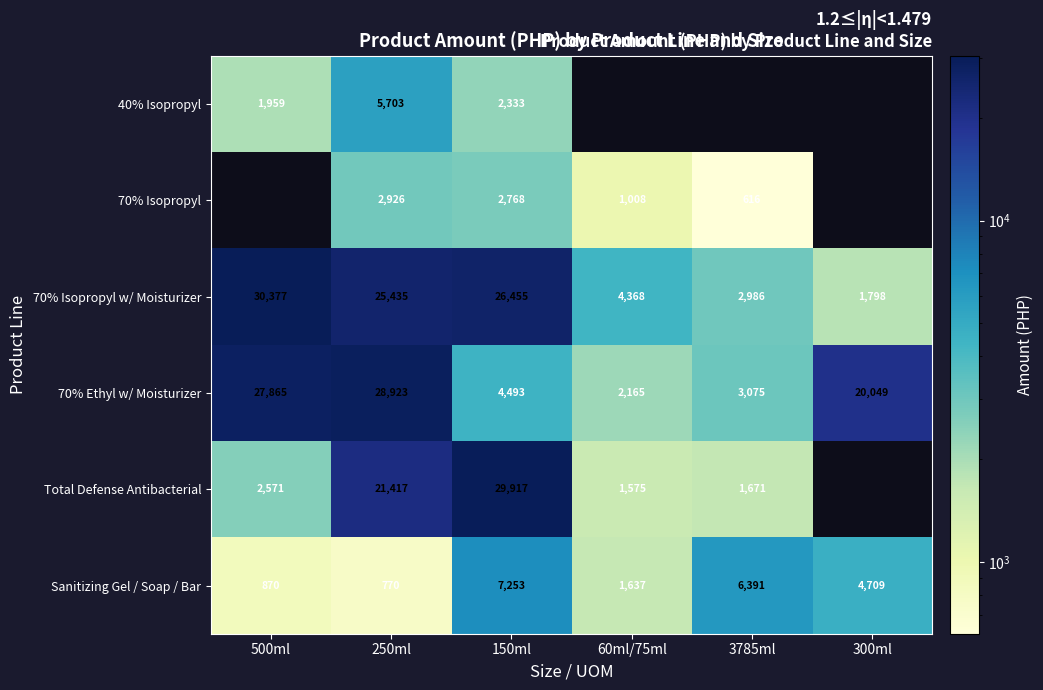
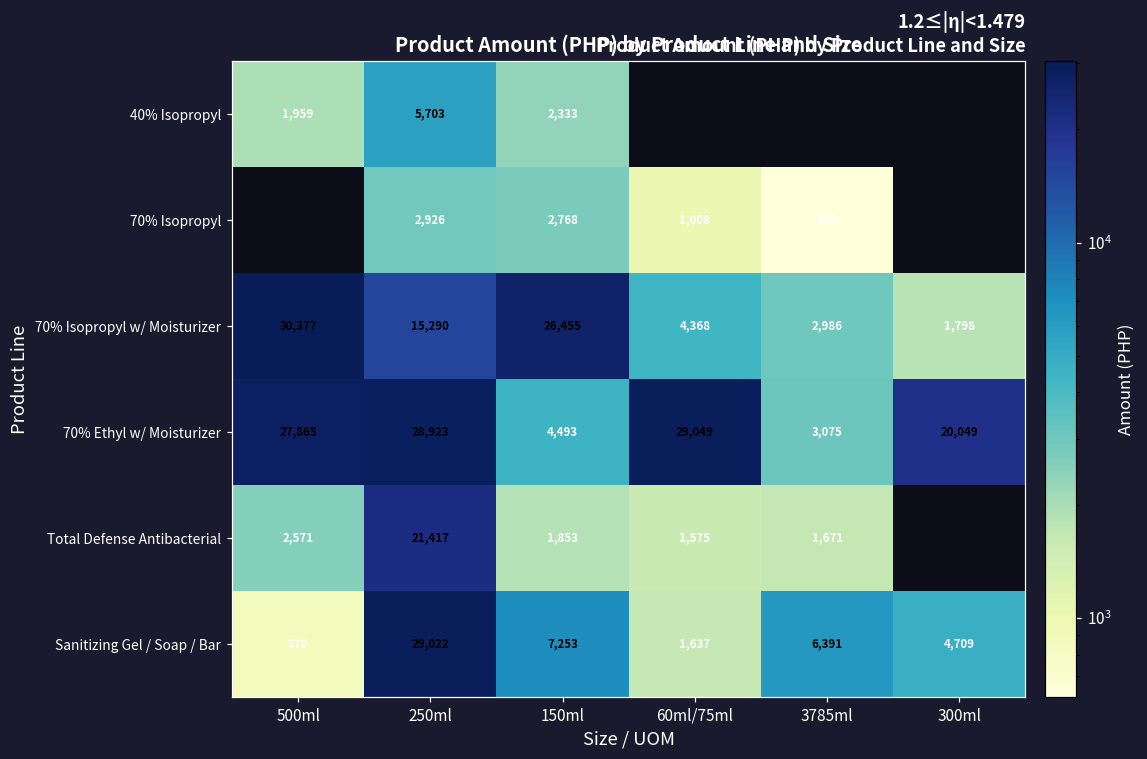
70% Isopropyl w/ Moisturizer, 250ml: 25,435 -> 15,290
70% Ethyl w/ Moisturizer, 60ml/75ml: 2,165 -> 29,049
Total Defense Antibacterial, 150ml: 29,917 -> 1,853
Sanitizing Gel / Soap / Bar, 250ml: 770 -> 29,022
